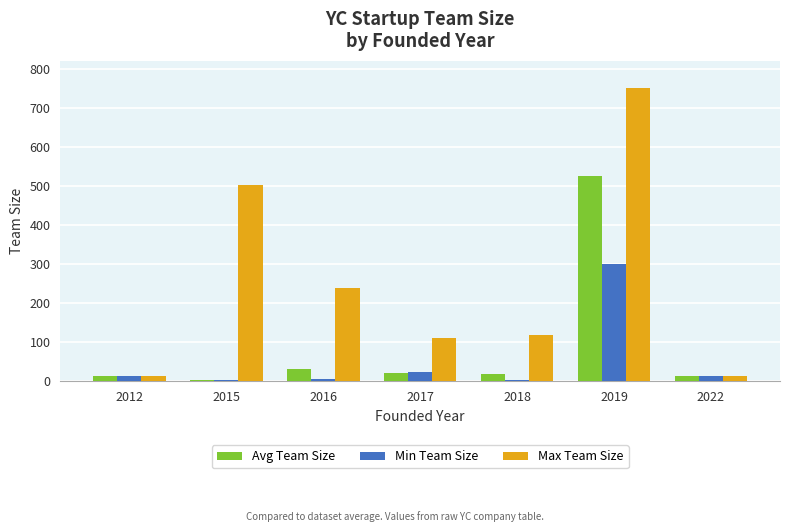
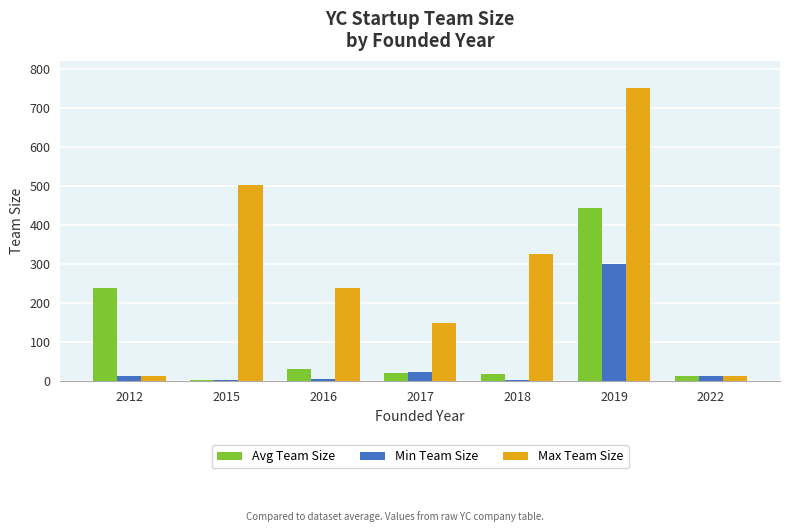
Avg Team Size, 2012: 10 -> 240
Max Team Size, 2017: 110 -> 150
Max Team Size, 2018: 120 -> 330
Avg Team Size, 2019: 530 -> 440
